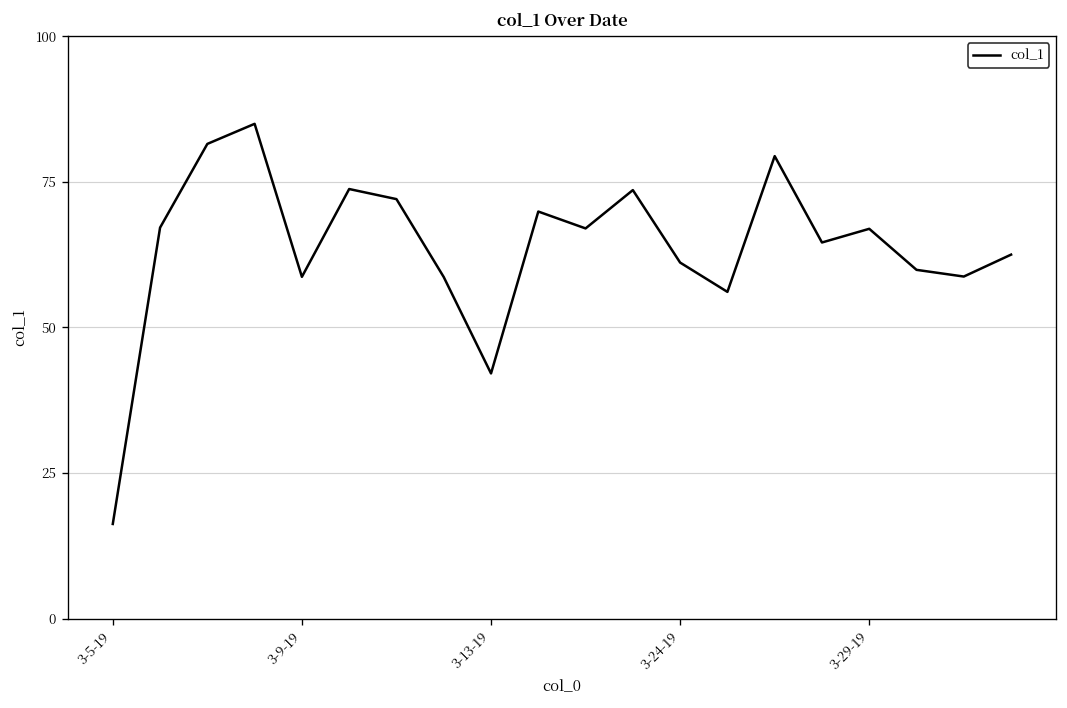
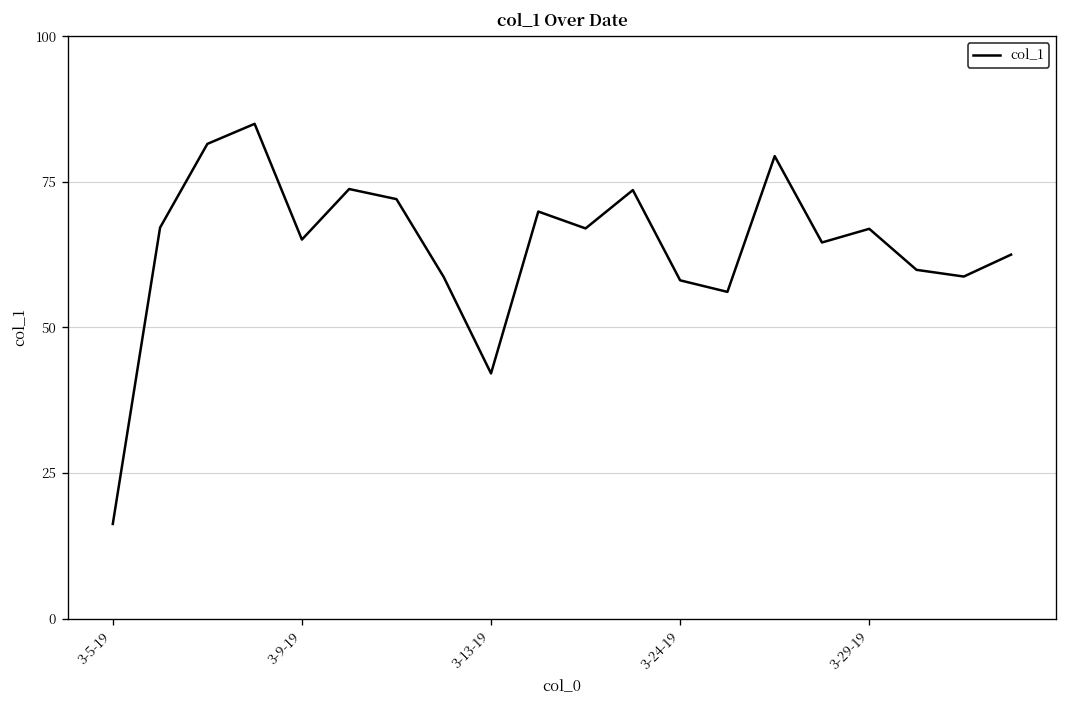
3-9-19: 59 -> 65
3-24-19: 61 -> 58
